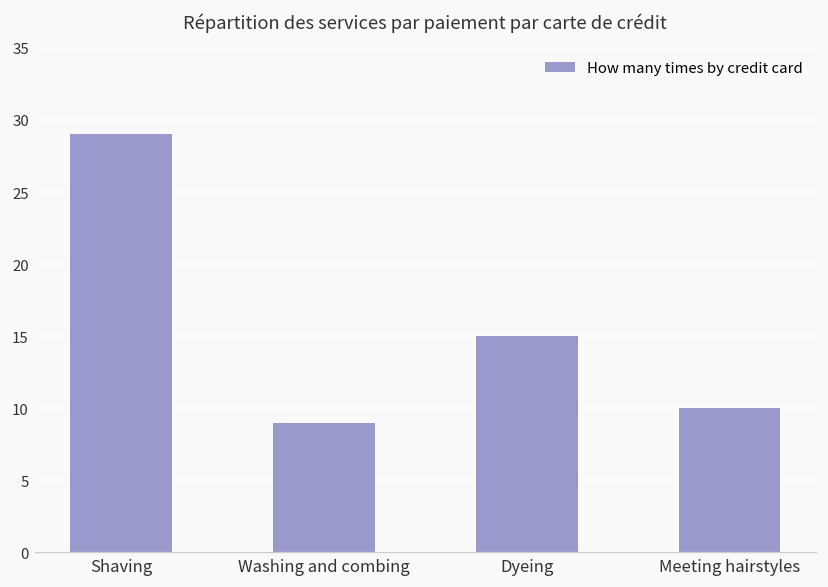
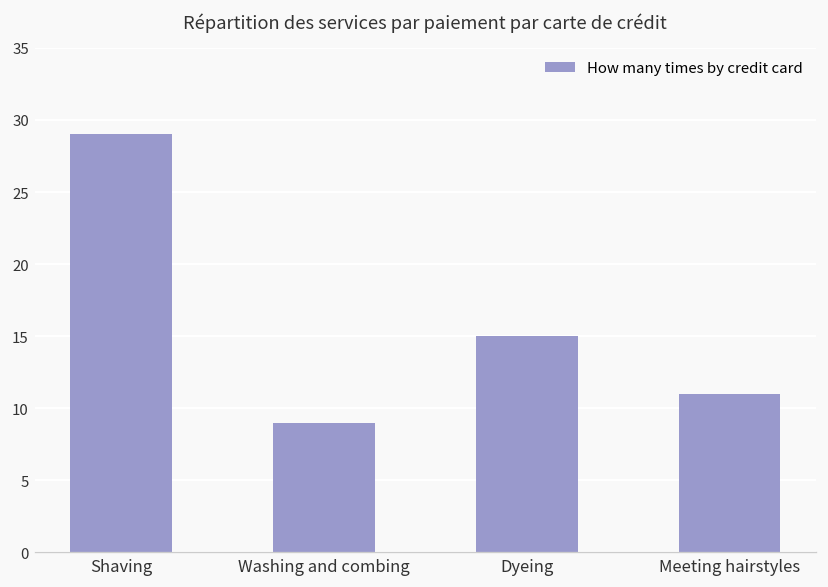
Meeting hairstyles: 10 -> 11
